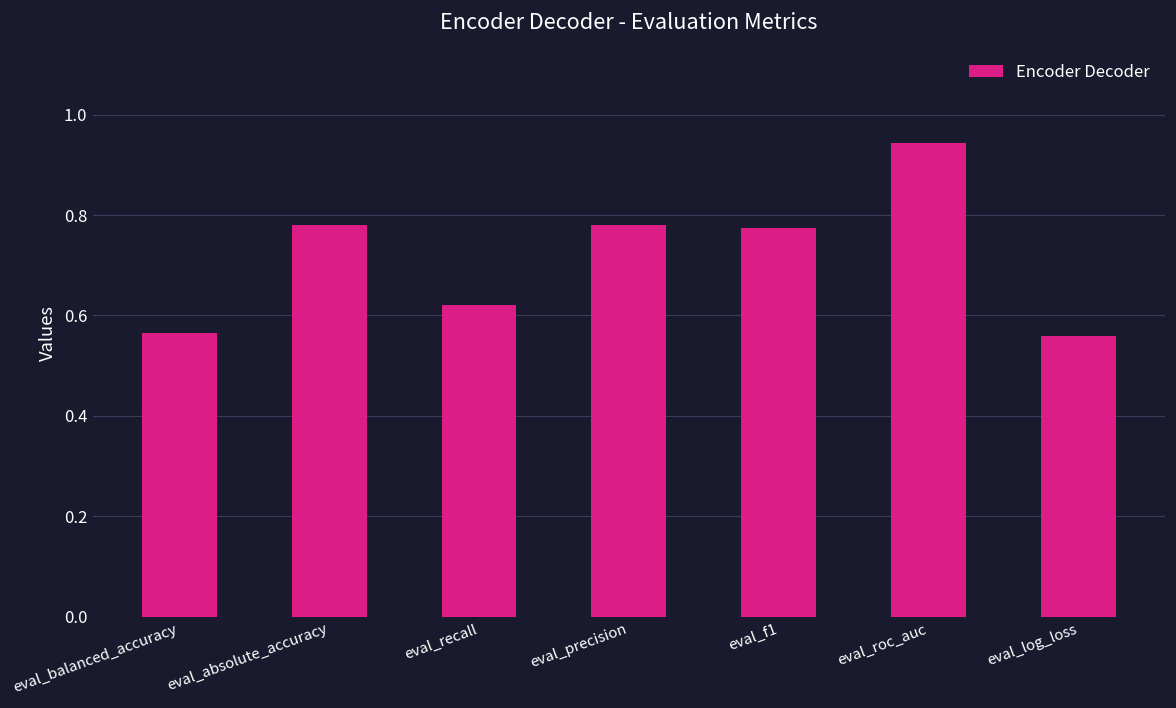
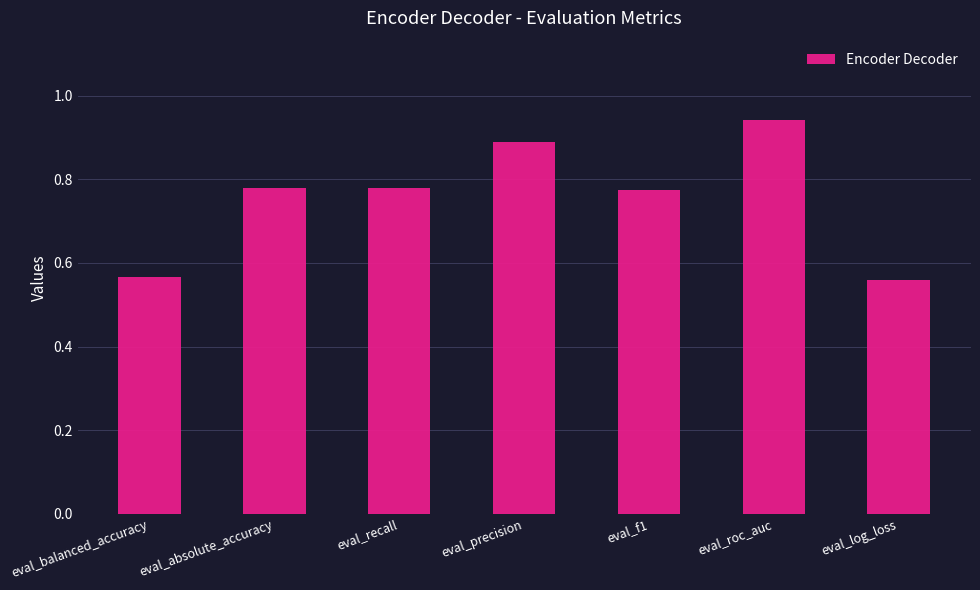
eval_recall: 0.62 -> 0.78
eval_precision: 0.78 -> 0.89
